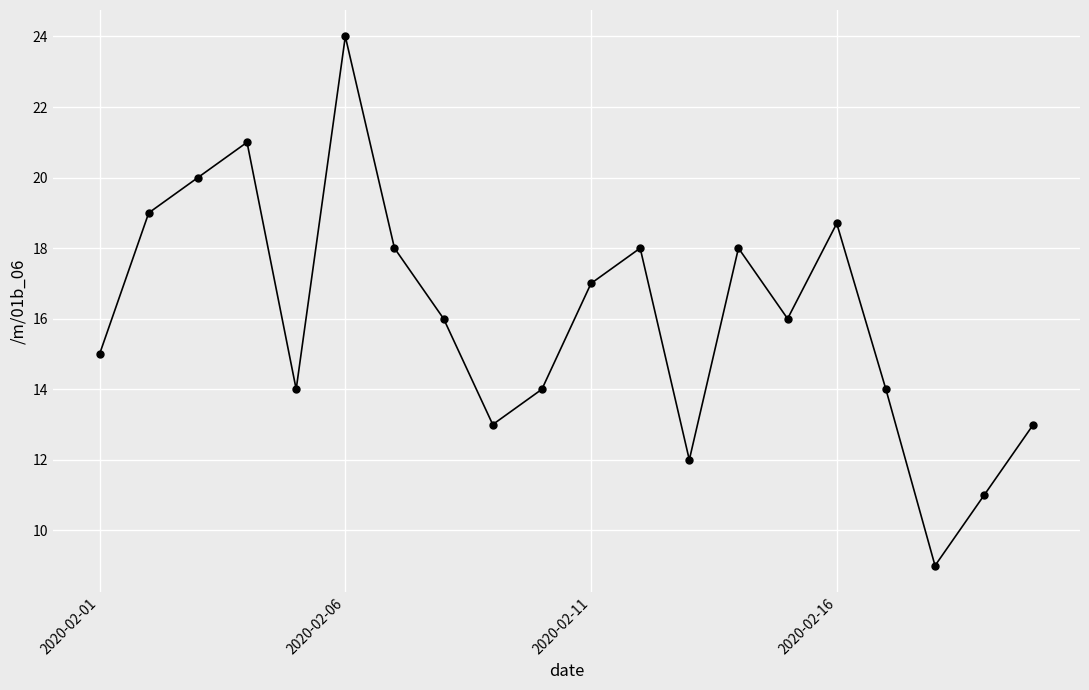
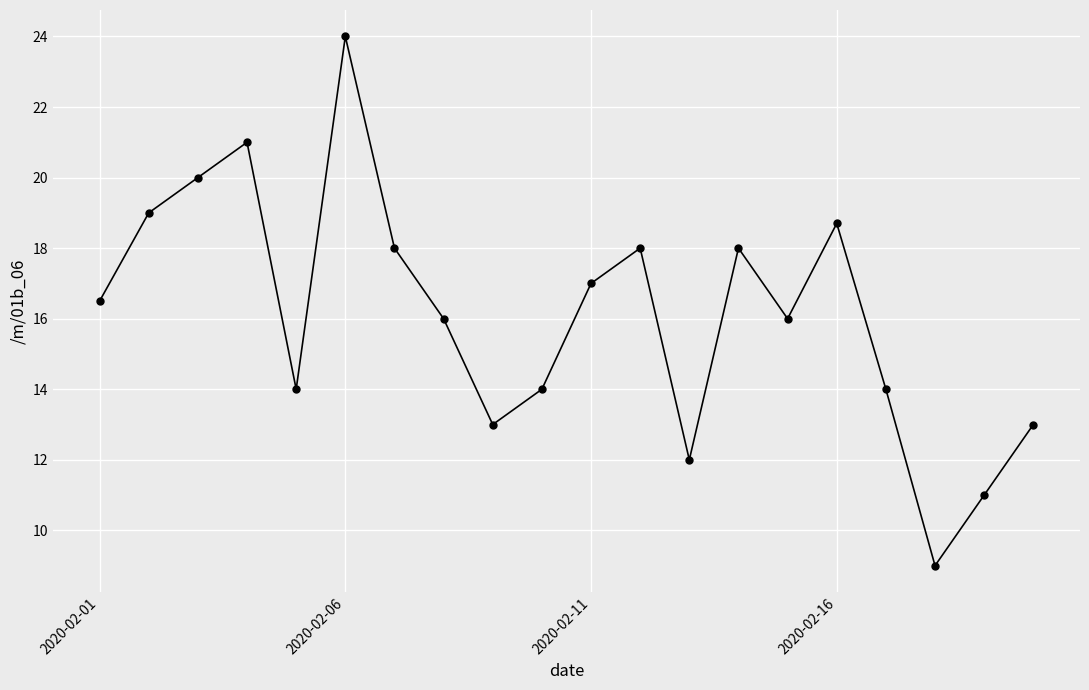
2020-02-01: 15.0 -> 16.5
